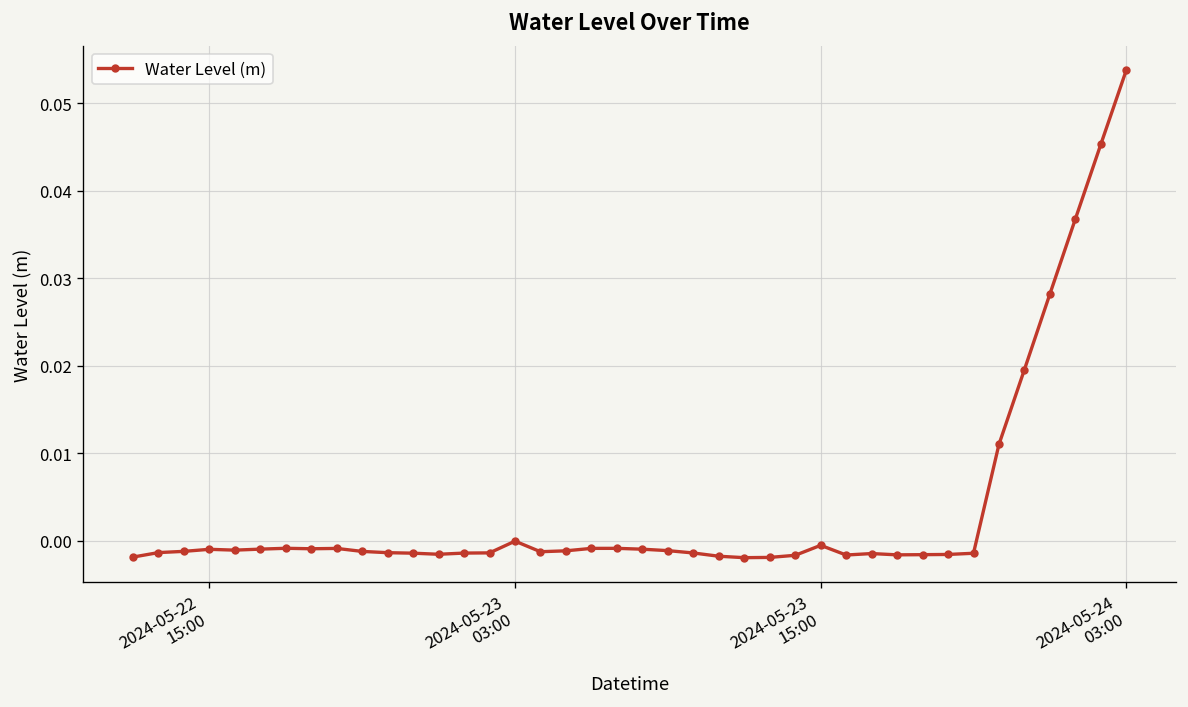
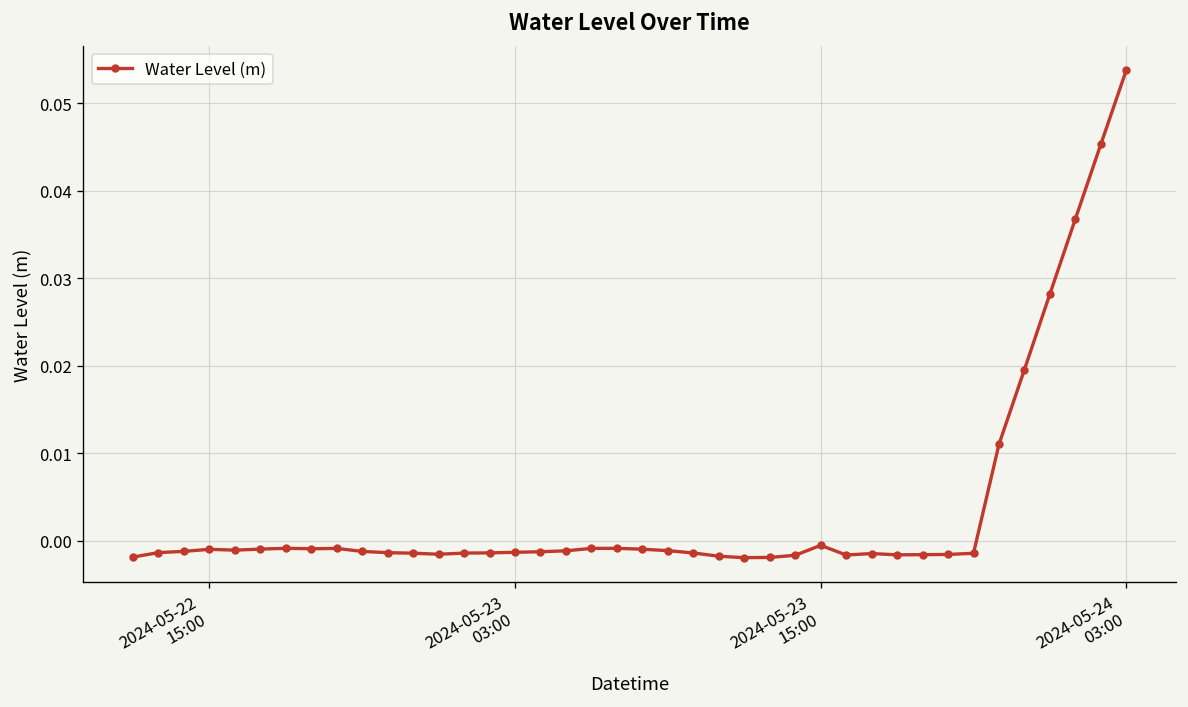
2024-05-23 03:00: 0.000 -> -0.001
